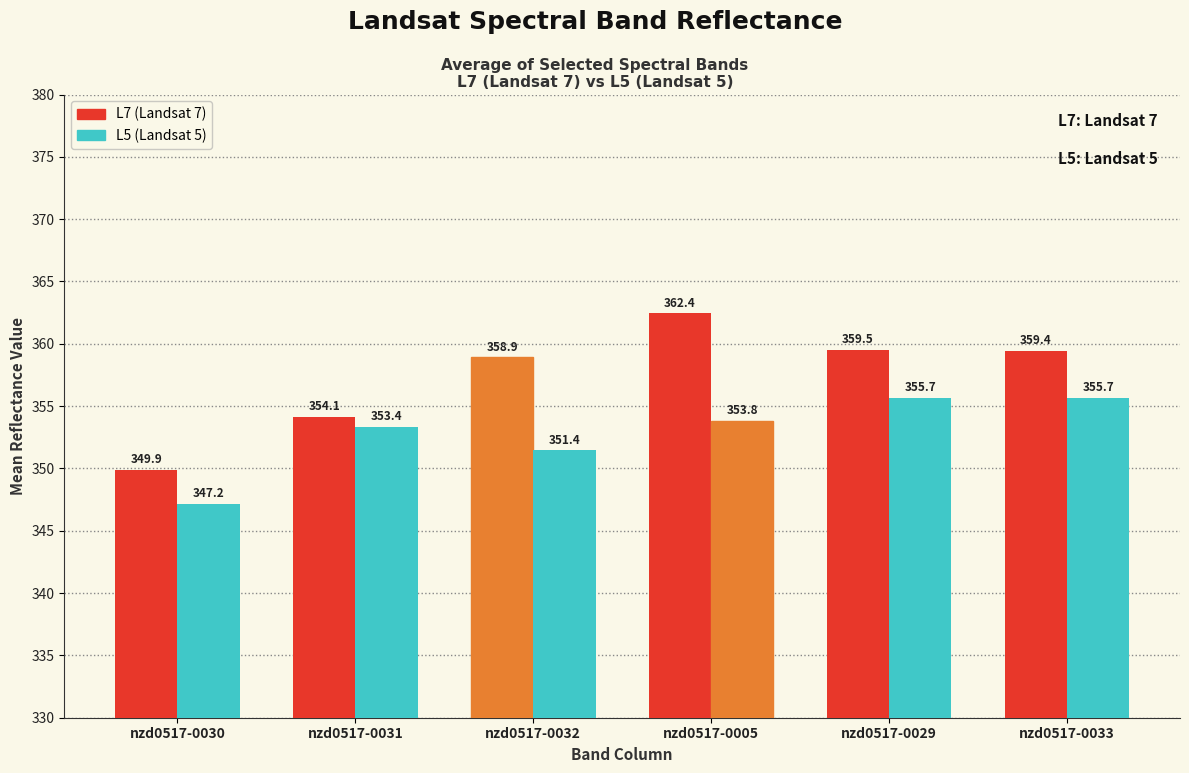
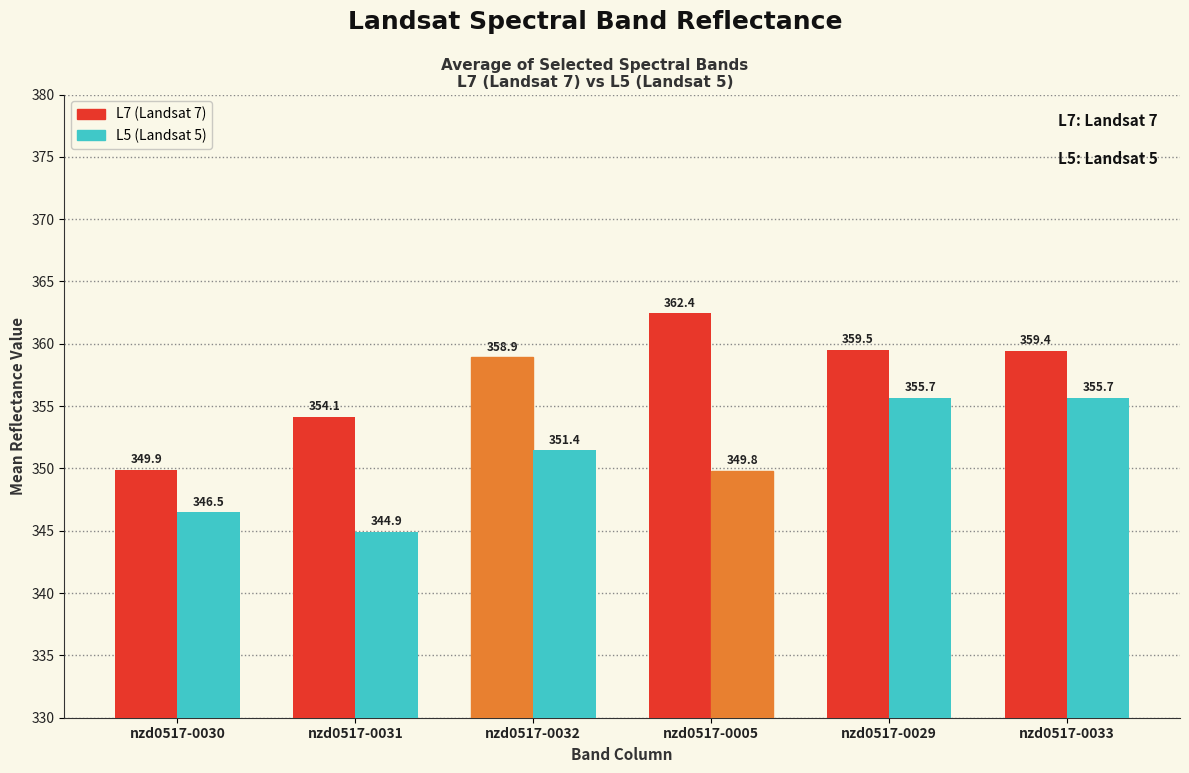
L5 (Landsat 5), nzd0517-0030: 347.2 -> 346.5
L5 (Landsat 5), nzd0517-0031: 353.4 -> 344.9
L5 (Landsat 5), nzd0517-0005: 353.8 -> 349.8
